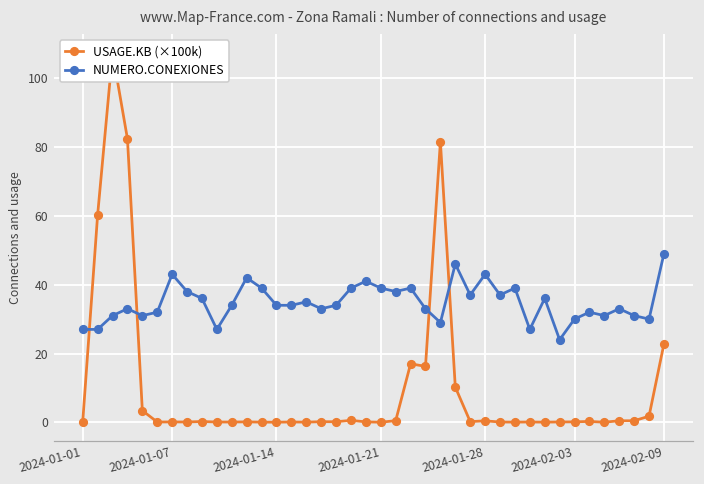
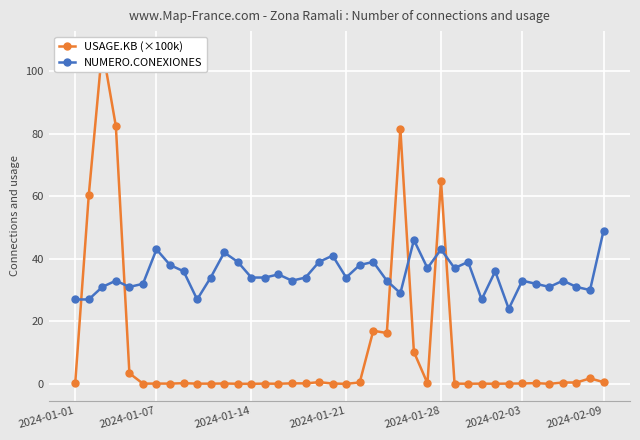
NUMERO.CONEXIONES, 2024-01-21: 39 -> 34
USAGE.KB (×100k), 2024-01-28: 0 -> 65
NUMERO.CONEXIONES, 2024-02-03: 30 -> 33
USAGE.KB (×100k), 2024-02-09: 23 -> 1
